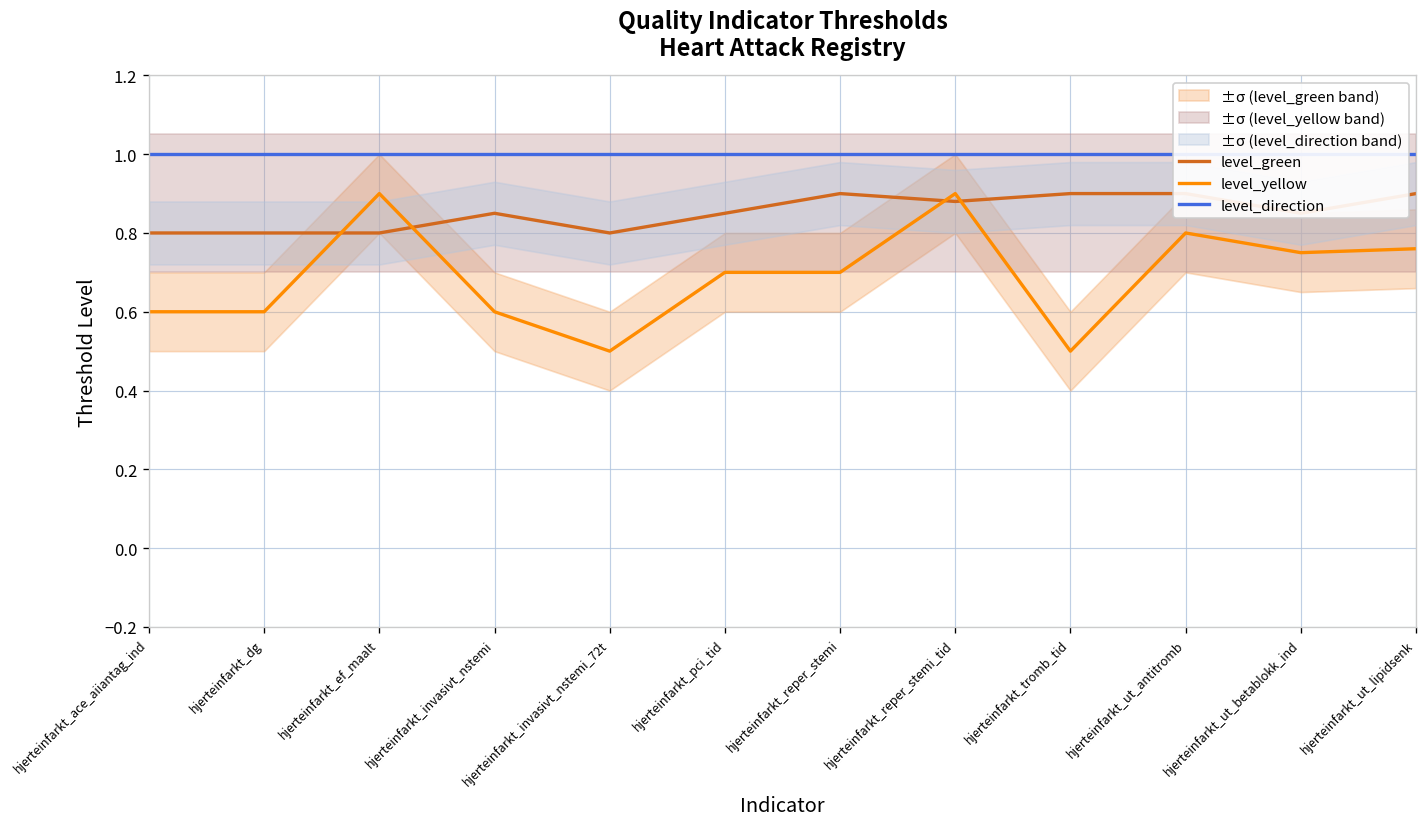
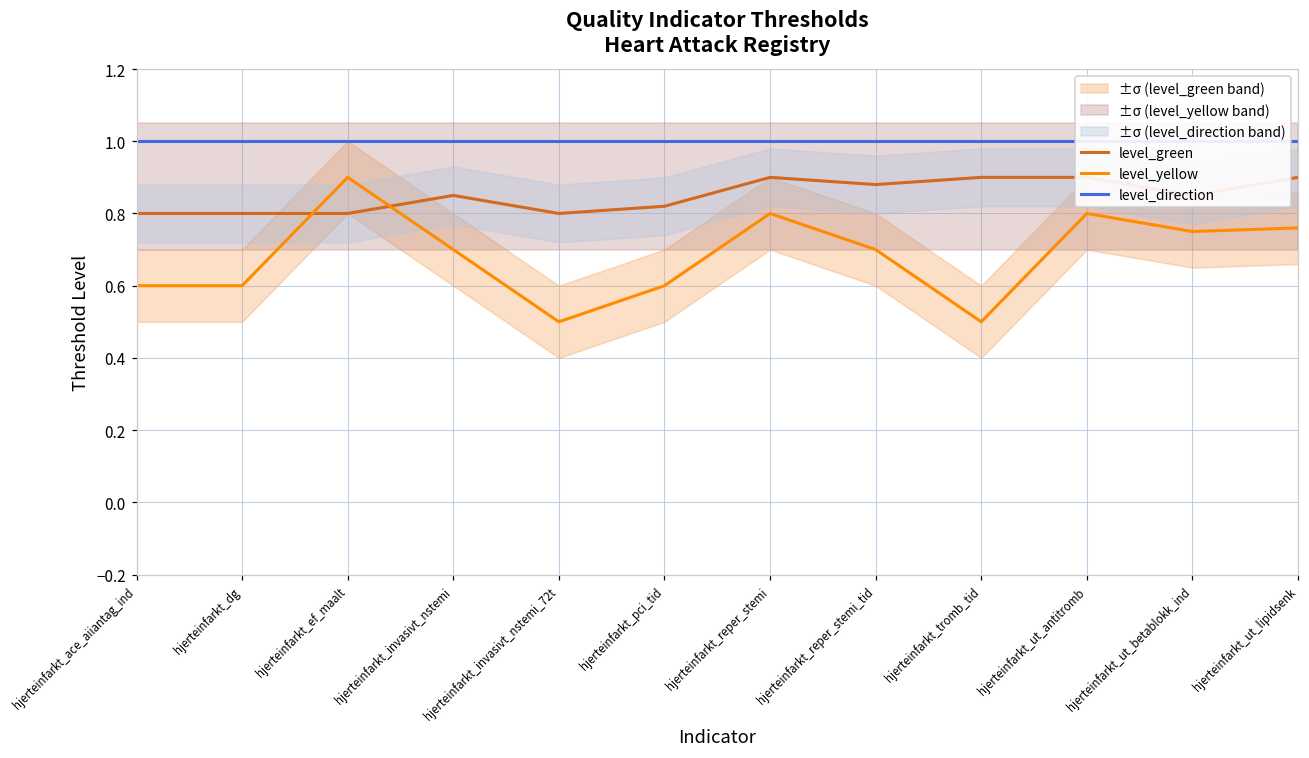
level_yellow, hjerteinfarkt_invasivt_nstemi: 0.6 -> 0.7
level_green, hjerteinfarkt_pci_tid: 0.85 -> 0.82
level_yellow, hjerteinfarkt_pci_tid: 0.7 -> 0.6
level_yellow, hjerteinfarkt_reper_stemi: 0.7 -> 0.8
level_yellow, hjerteinfarkt_reper_stemi_tid: 0.9 -> 0.7
